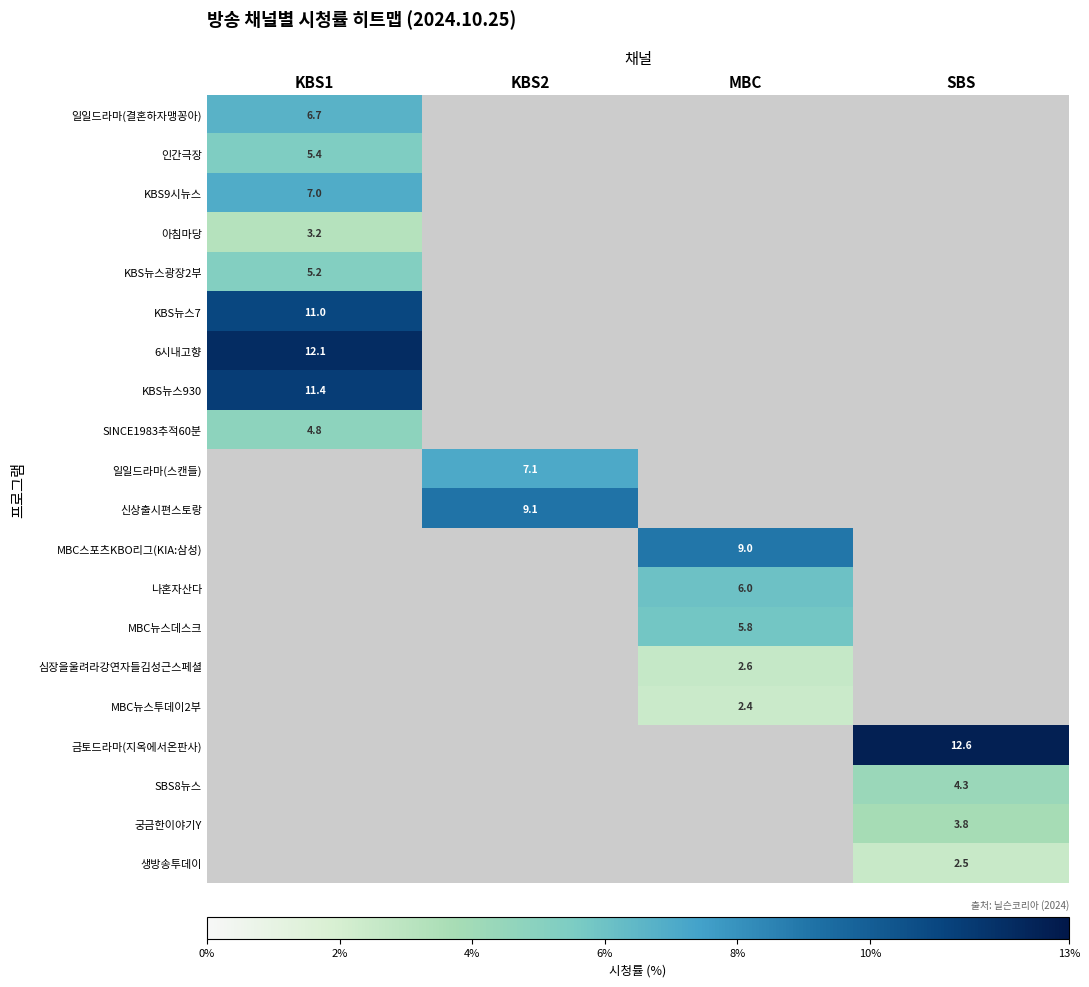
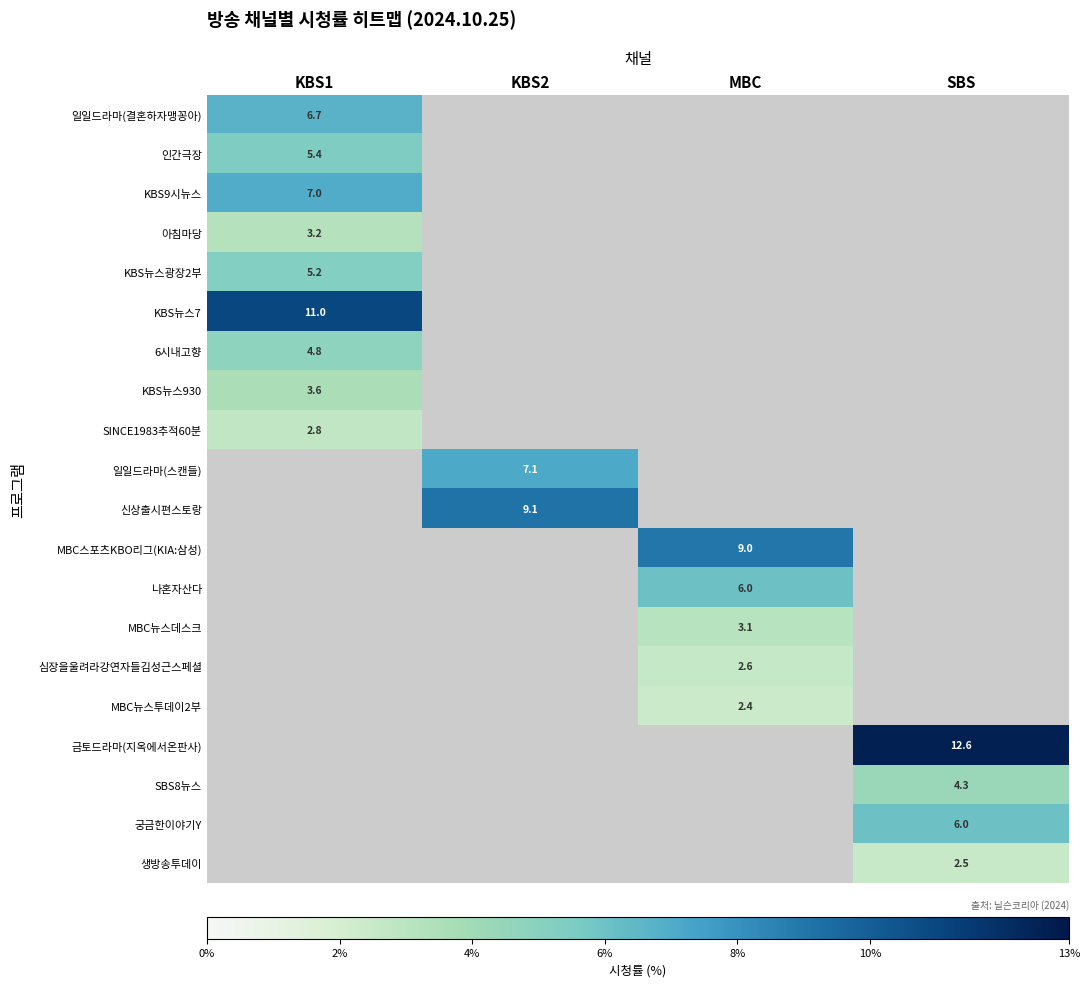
6시내고향, KBS1: 12.1 -> 4.8
KBS뉴스930, KBS1: 11.4 -> 3.6
SINCE1983추적60분, KBS1: 4.8 -> 2.8
MBC뉴스데스크, MBC: 5.8 -> 3.1
궁금한이야기Y, SBS: 3.8 -> 6.0
